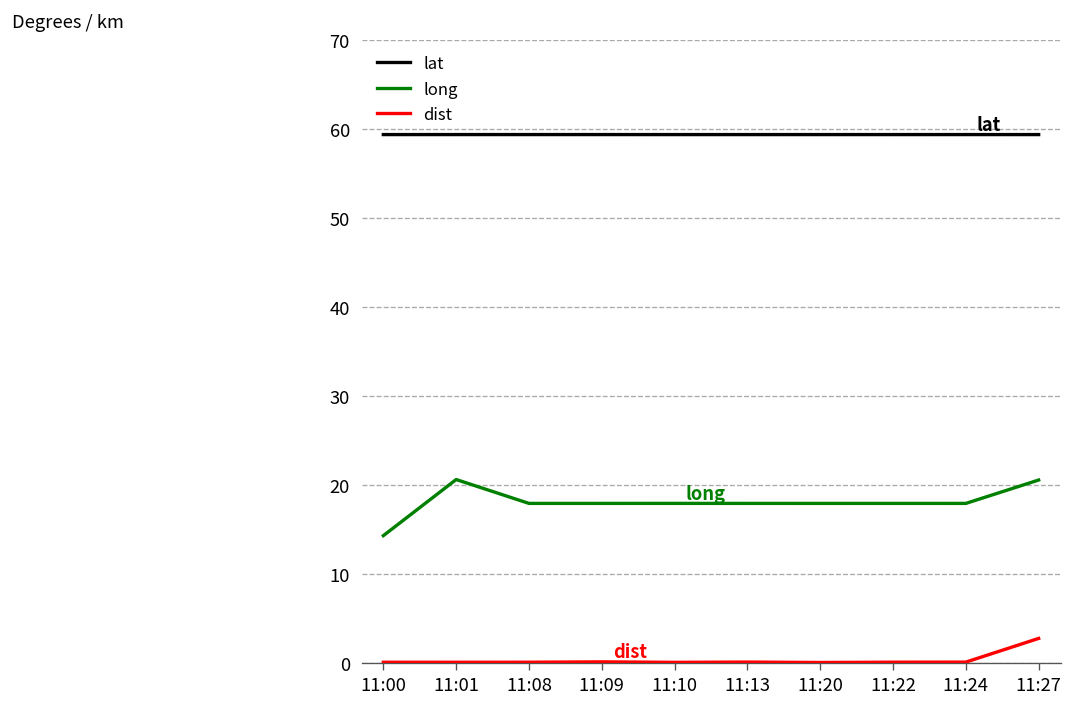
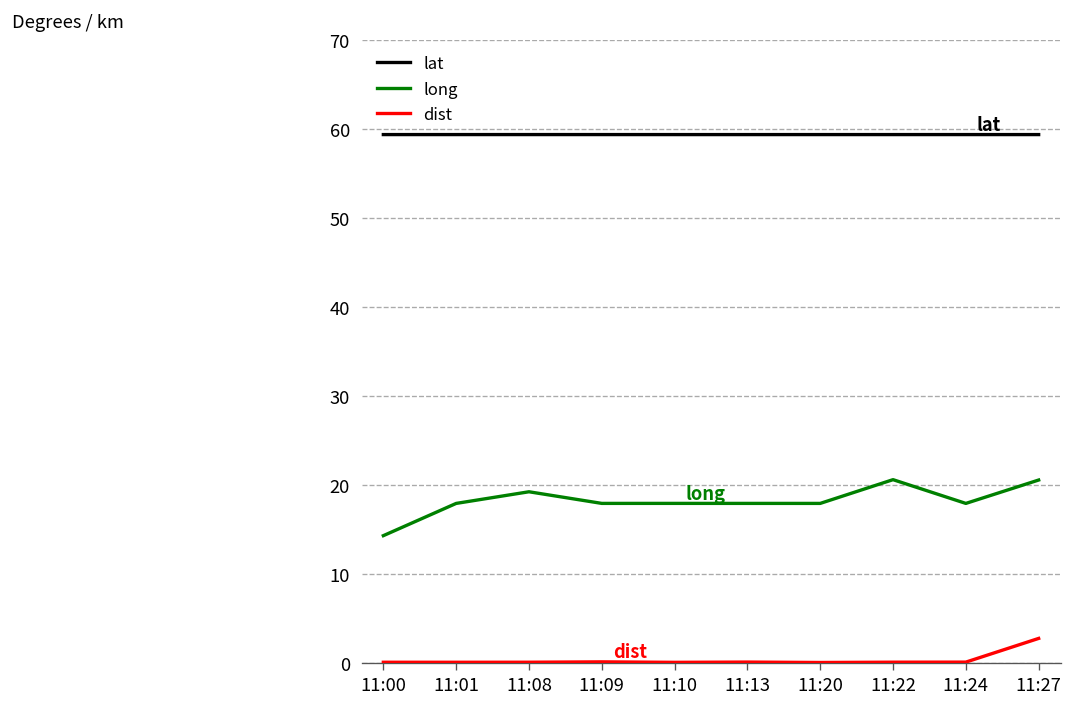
long, 11:01: 21 -> 18
long, 11:08: 18 -> 19
long, 11:22: 18 -> 21
